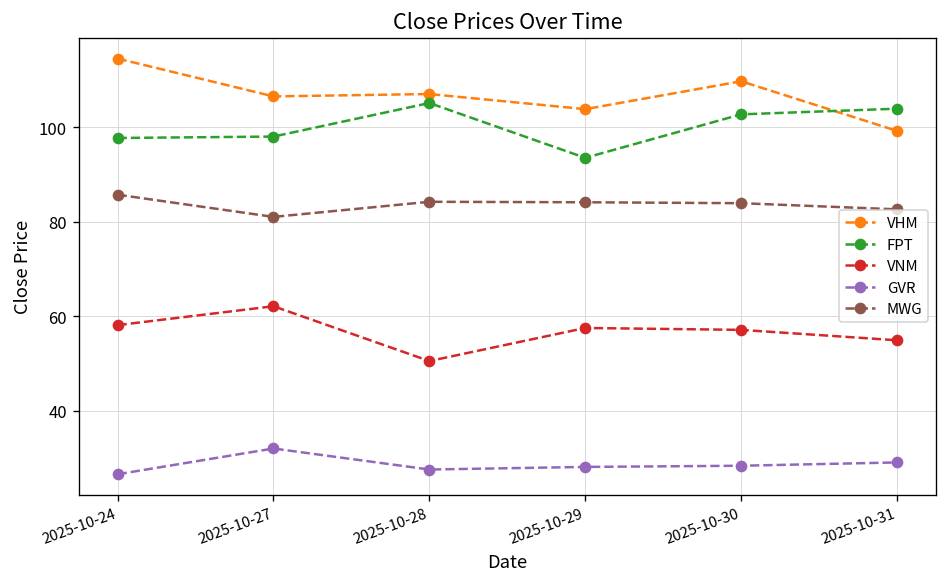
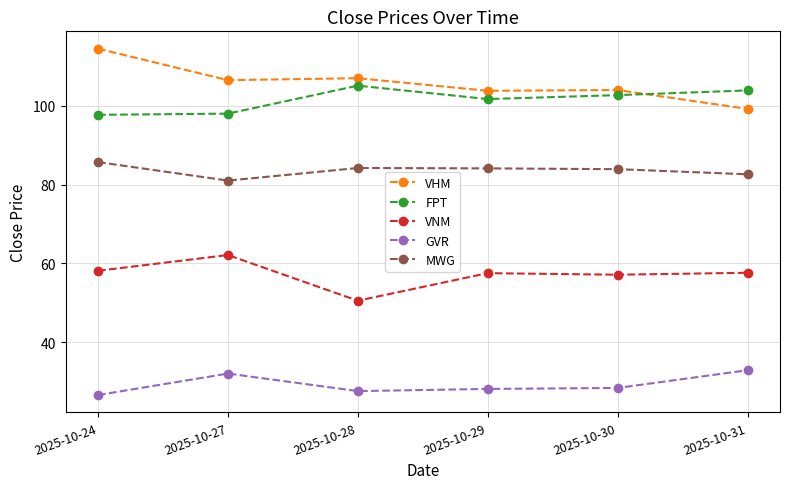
FPT, 2025-10-29: 94 -> 102
VHM, 2025-10-30: 110 -> 104
VNM, 2025-10-31: 55 -> 58
GVR, 2025-10-31: 29 -> 33
